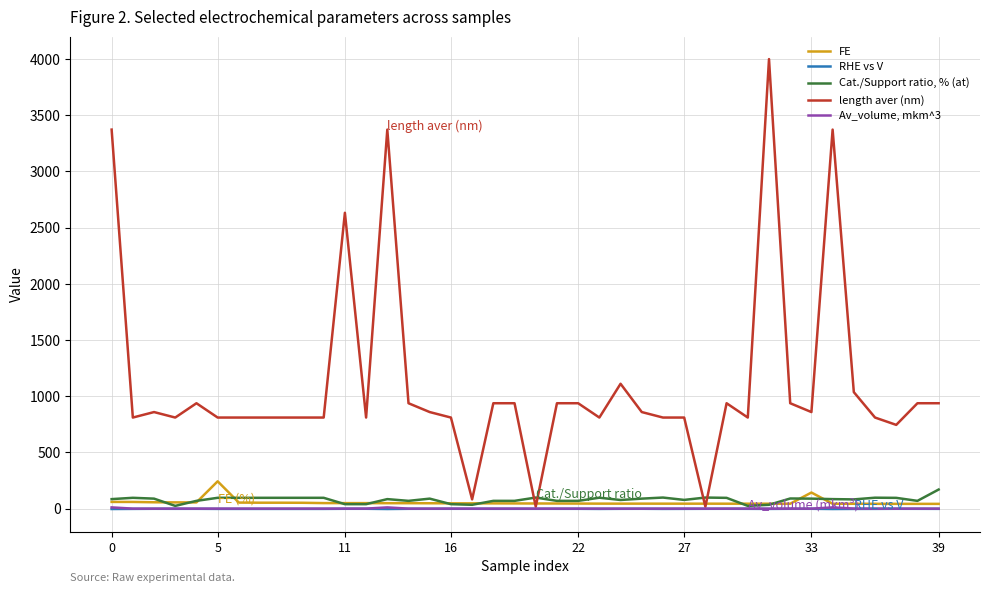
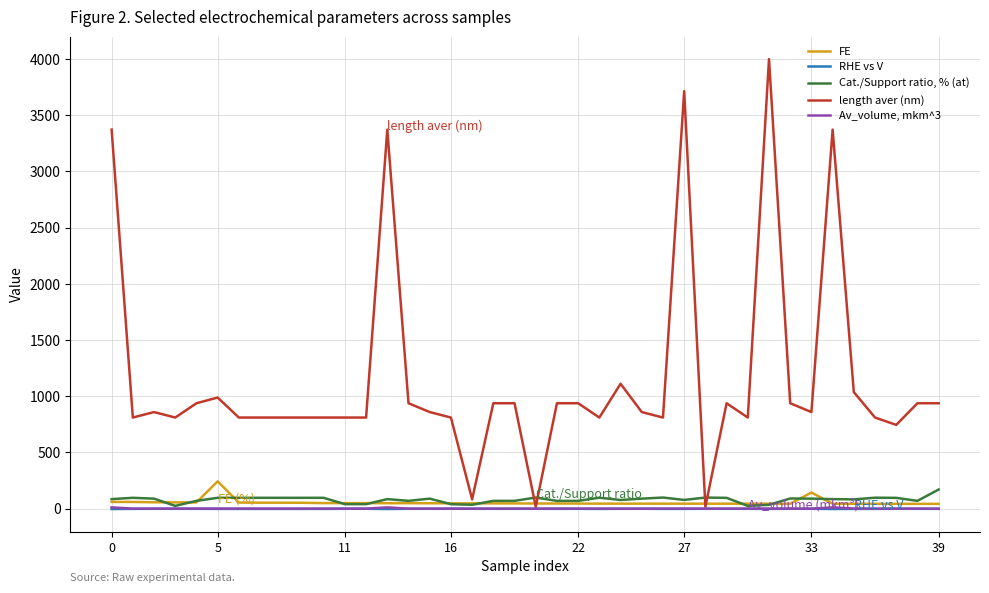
length aver (nm), 5: 810 -> 990
length aver (nm), 11: 2630 -> 810
length aver (nm), 27: 810 -> 3710
